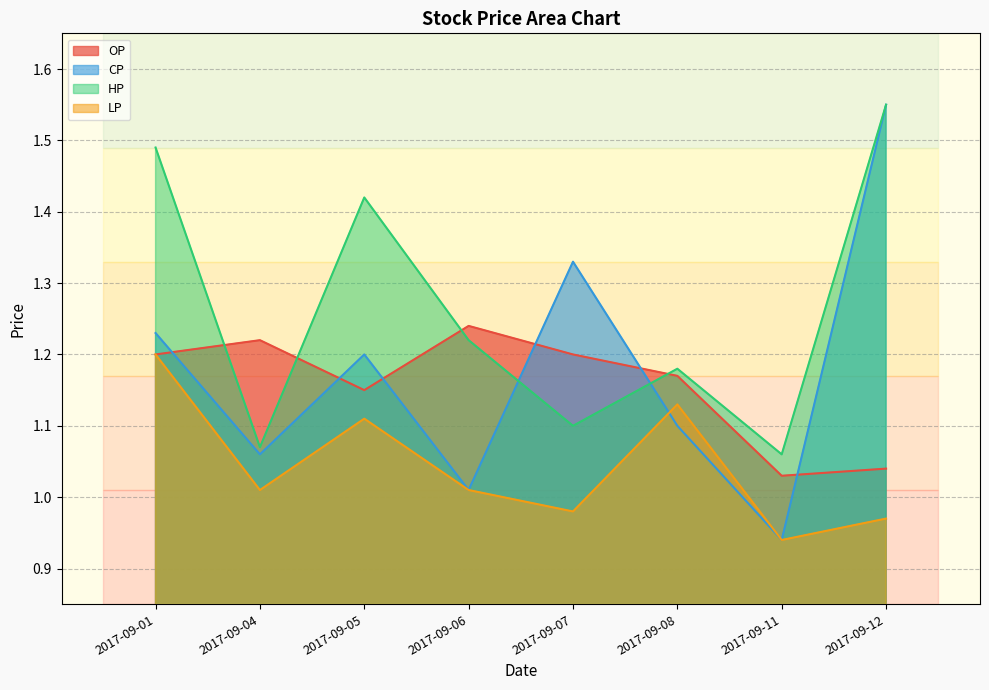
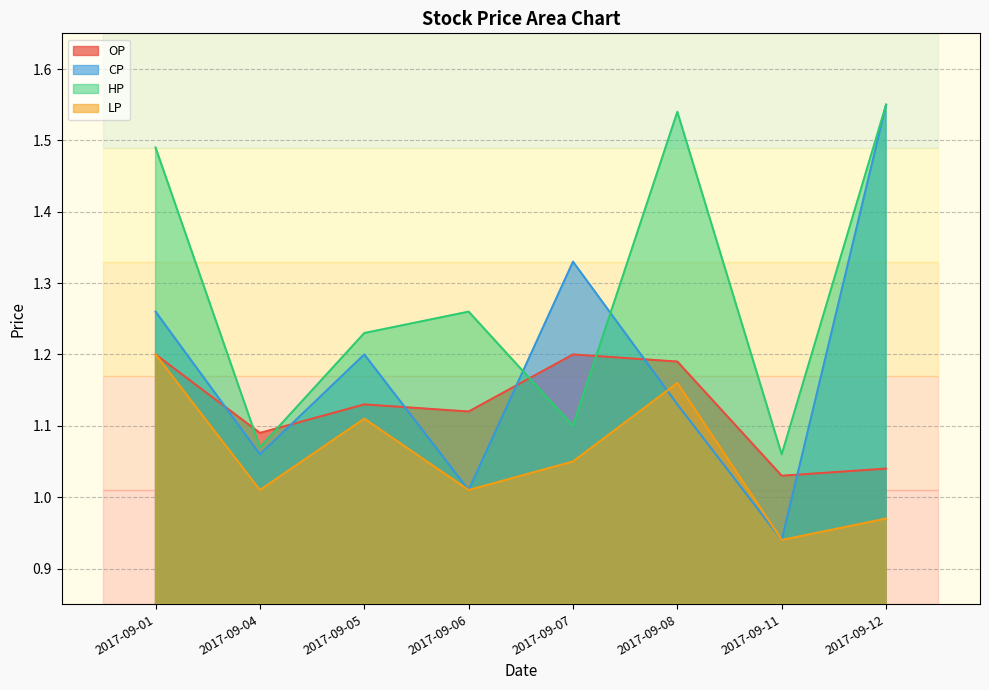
CP, 2017-09-01: 1.23 -> 1.26
OP, 2017-09-04: 1.22 -> 1.09
OP, 2017-09-05: 1.15 -> 1.13
HP, 2017-09-05: 1.42 -> 1.23
OP, 2017-09-06: 1.24 -> 1.12
HP, 2017-09-06: 1.22 -> 1.26
LP, 2017-09-07: 0.98 -> 1.05
OP, 2017-09-08: 1.17 -> 1.19
CP, 2017-09-08: 1.10 -> 1.13
HP, 2017-09-08: 1.18 -> 1.54
LP, 2017-09-08: 1.13 -> 1.16
